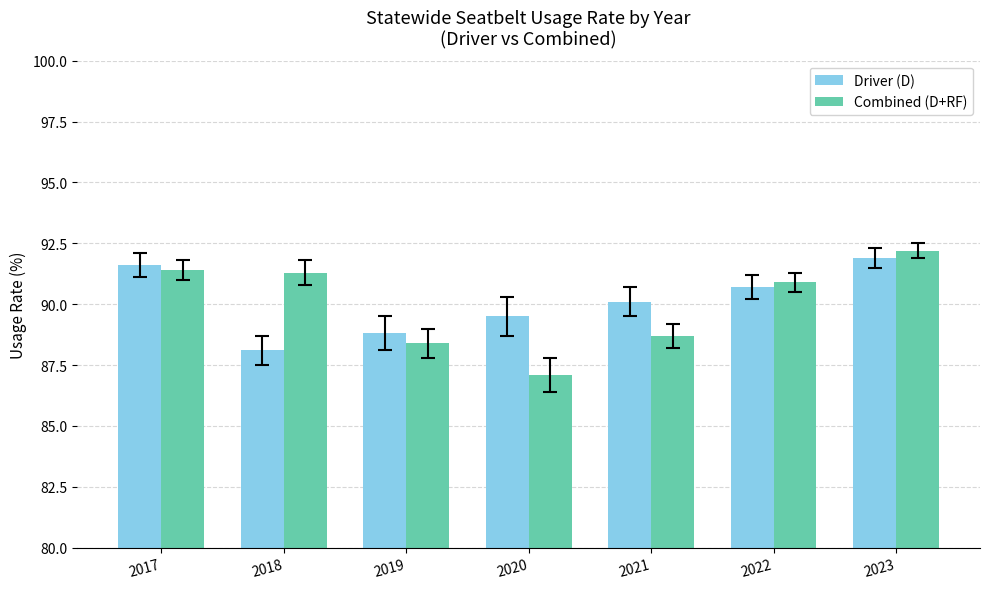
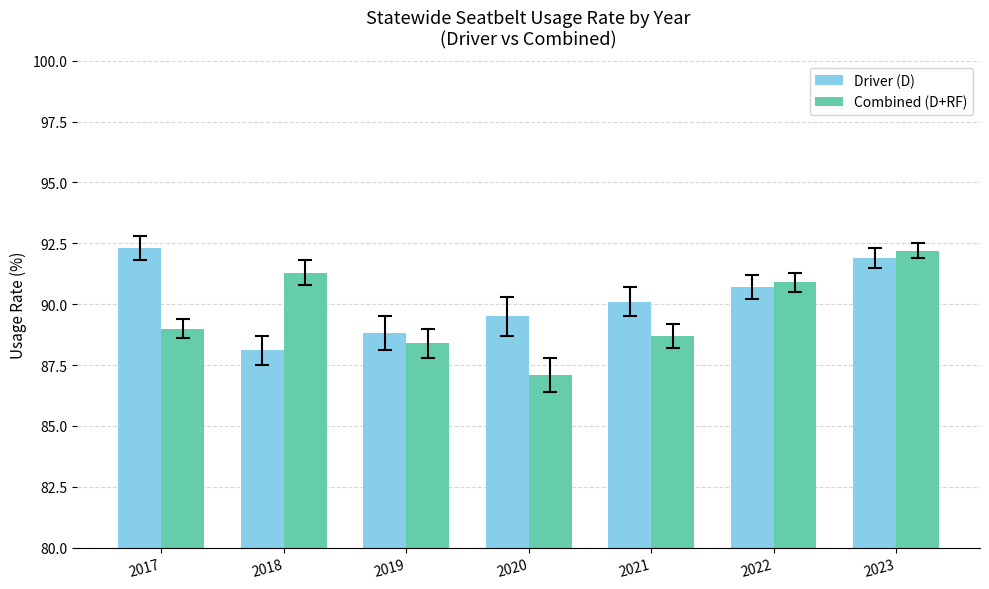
Driver (D), 2017: 91.6 -> 92.3
Combined (D+RF), 2017: 91.4 -> 89.0
